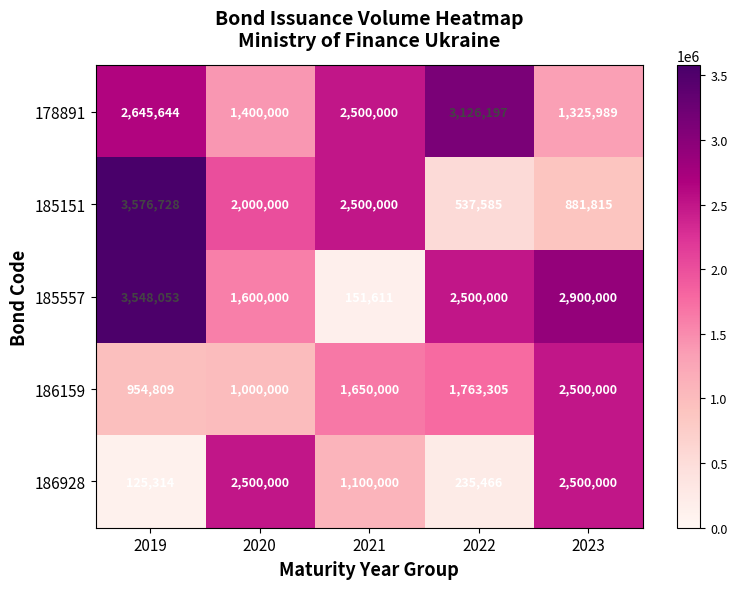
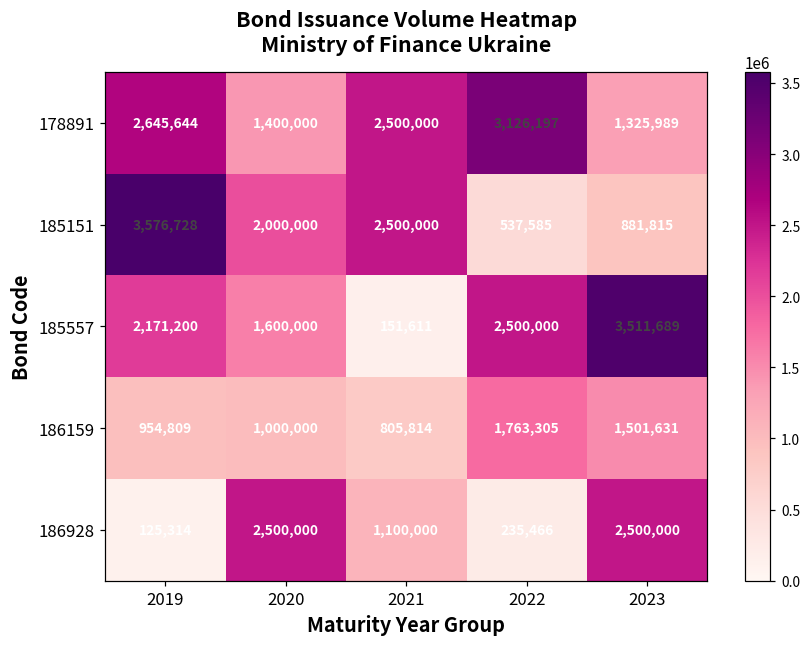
185557, 2019: 3,548,053 -> 2,171,200
185557, 2023: 2,900,000 -> 3,511,689
186159, 2021: 1,650,000 -> 805,814
186159, 2023: 2,500,000 -> 1,501,631
